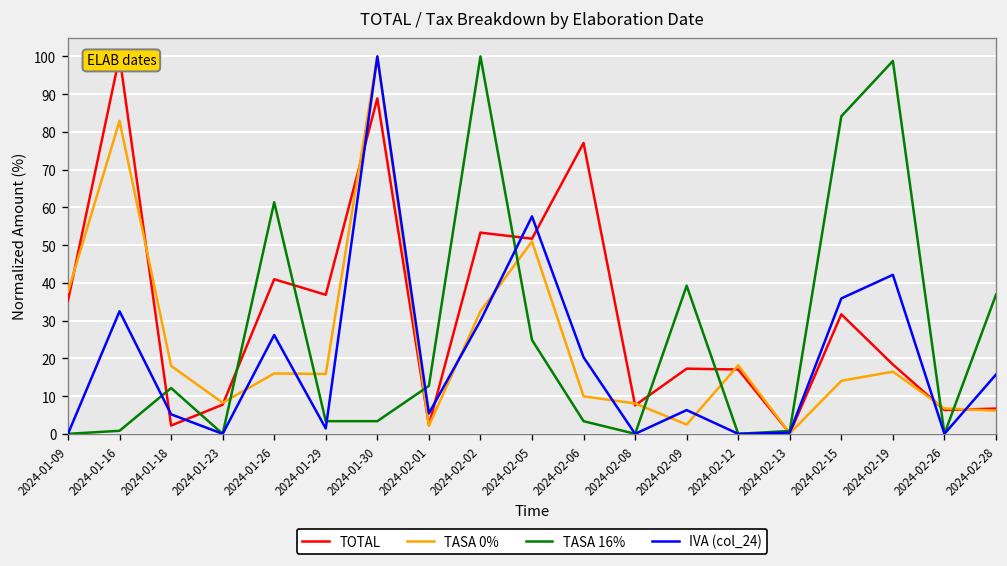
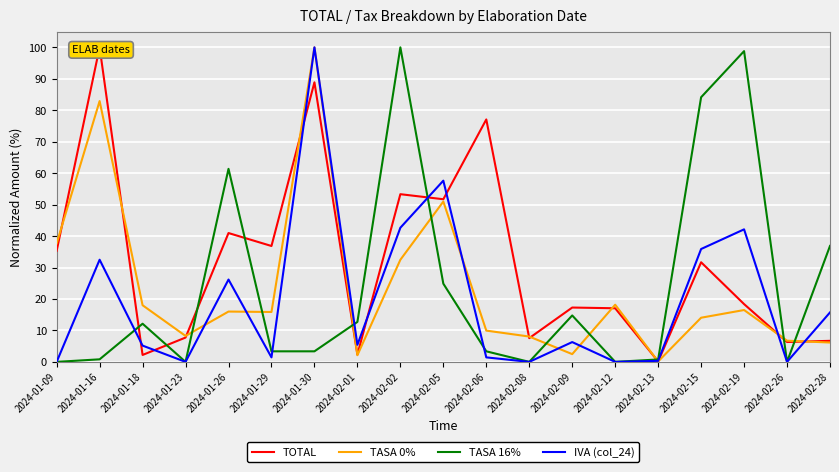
IVA (col_24), 2024-02-02: 30 -> 43
IVA (col_24), 2024-02-06: 20 -> 1
TASA 16%, 2024-02-09: 39 -> 15
